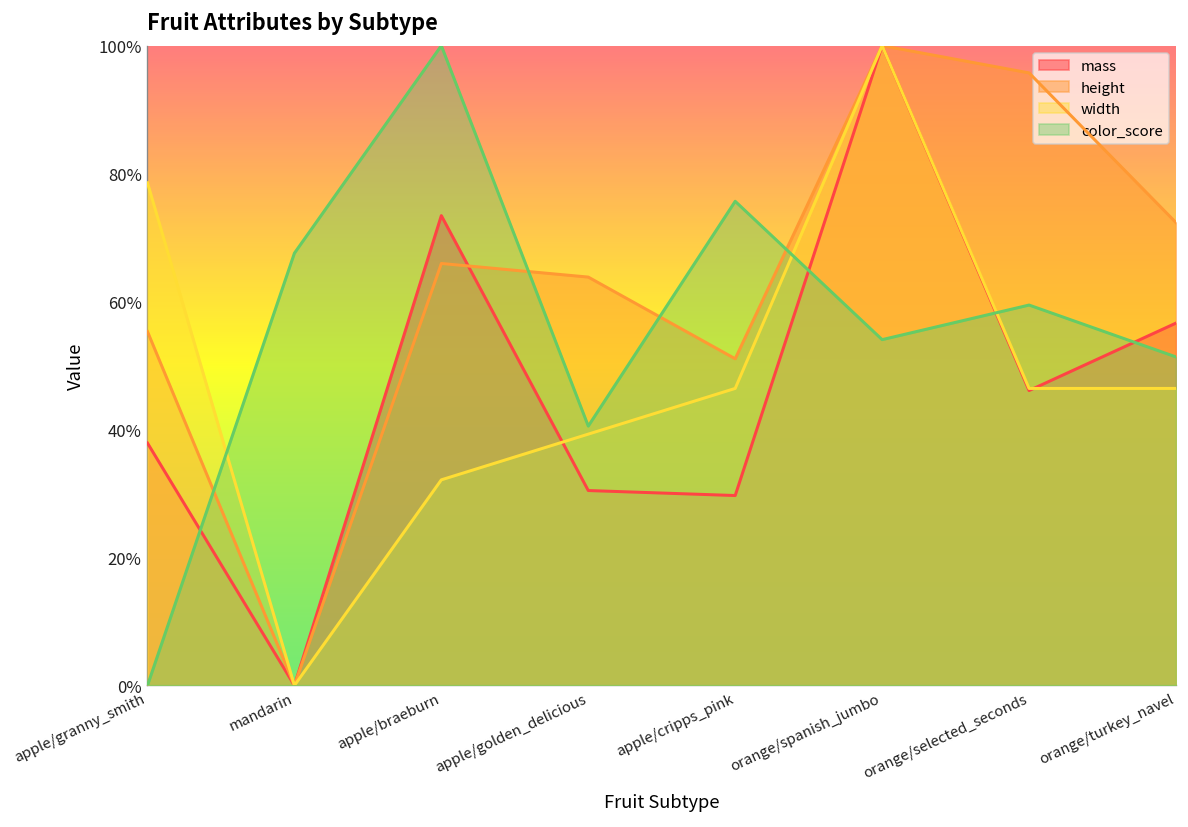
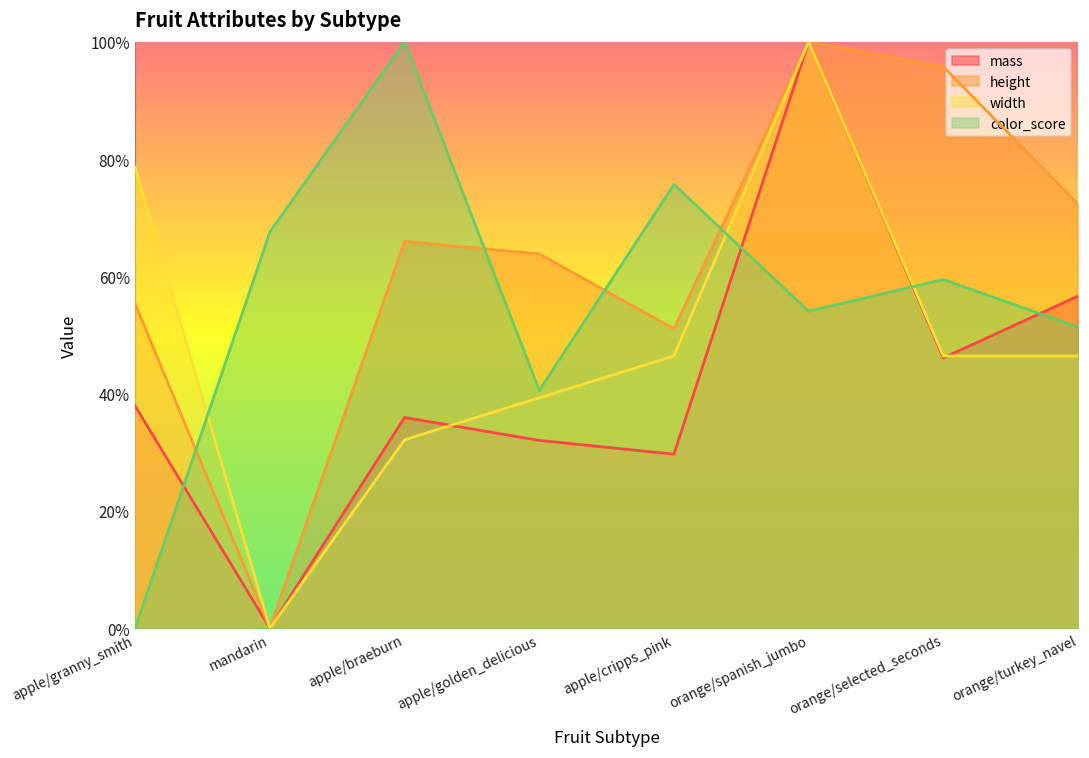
mass, apple/braeburn: 73% -> 36%
mass, apple/golden_delicious: 30% -> 32%
